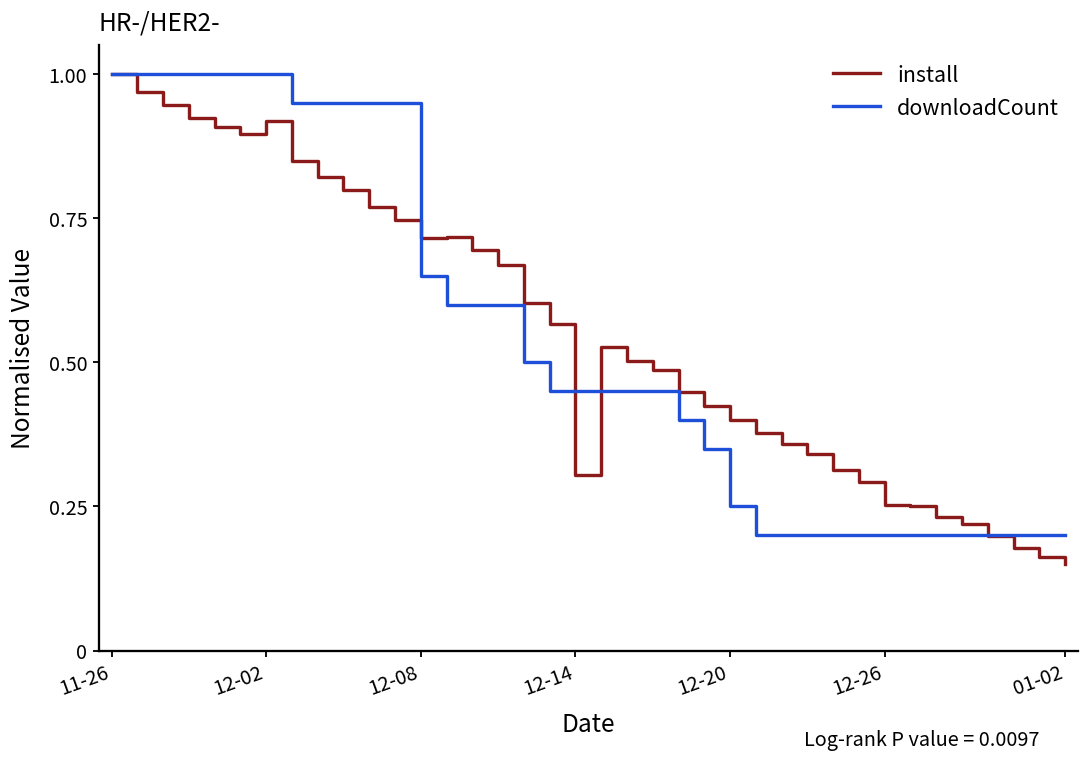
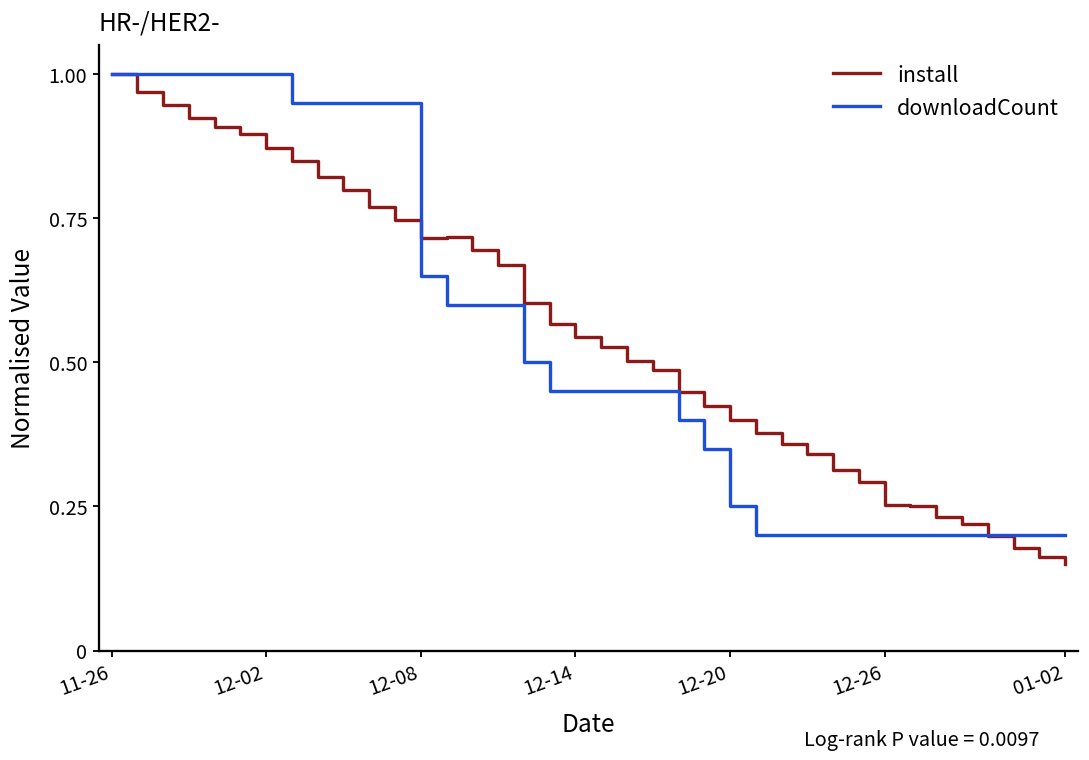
install, 12-02: 0.92 -> 0.87
install, 12-14: 0.30 -> 0.54
